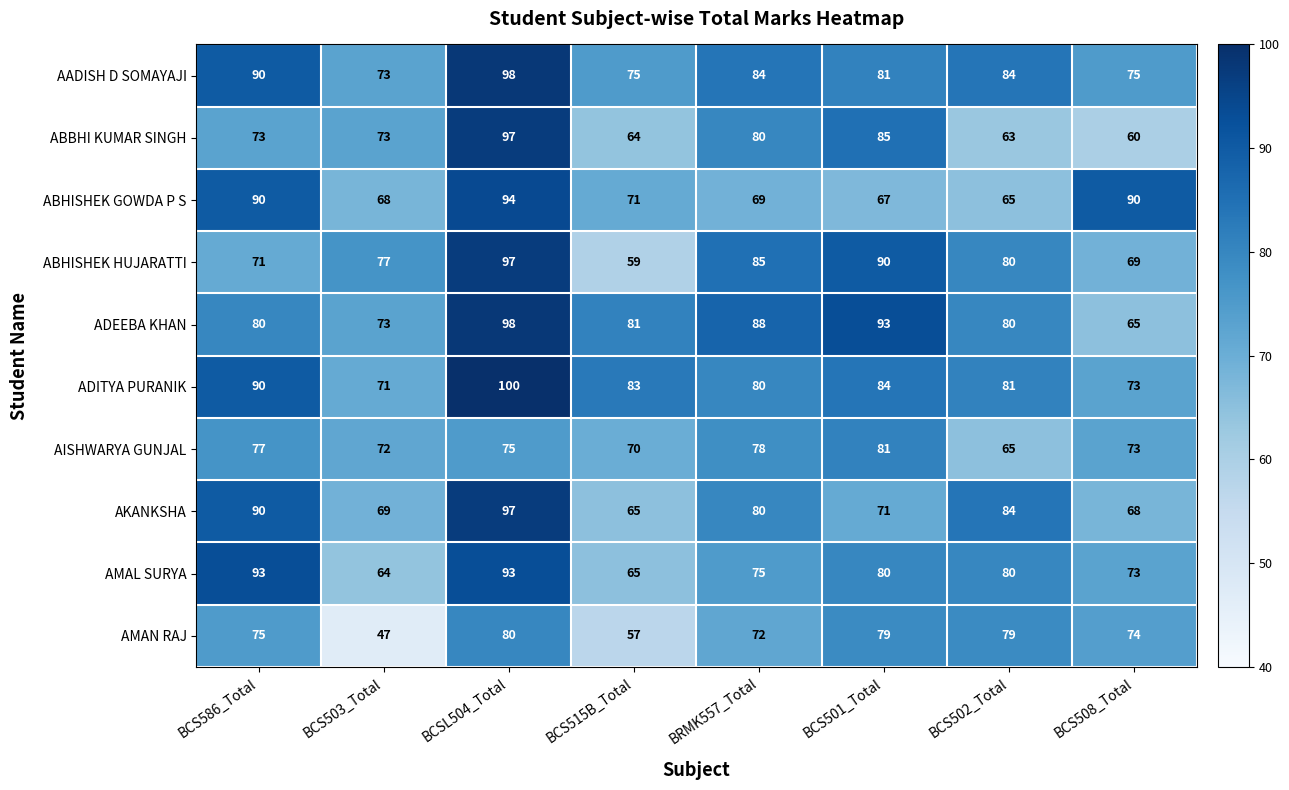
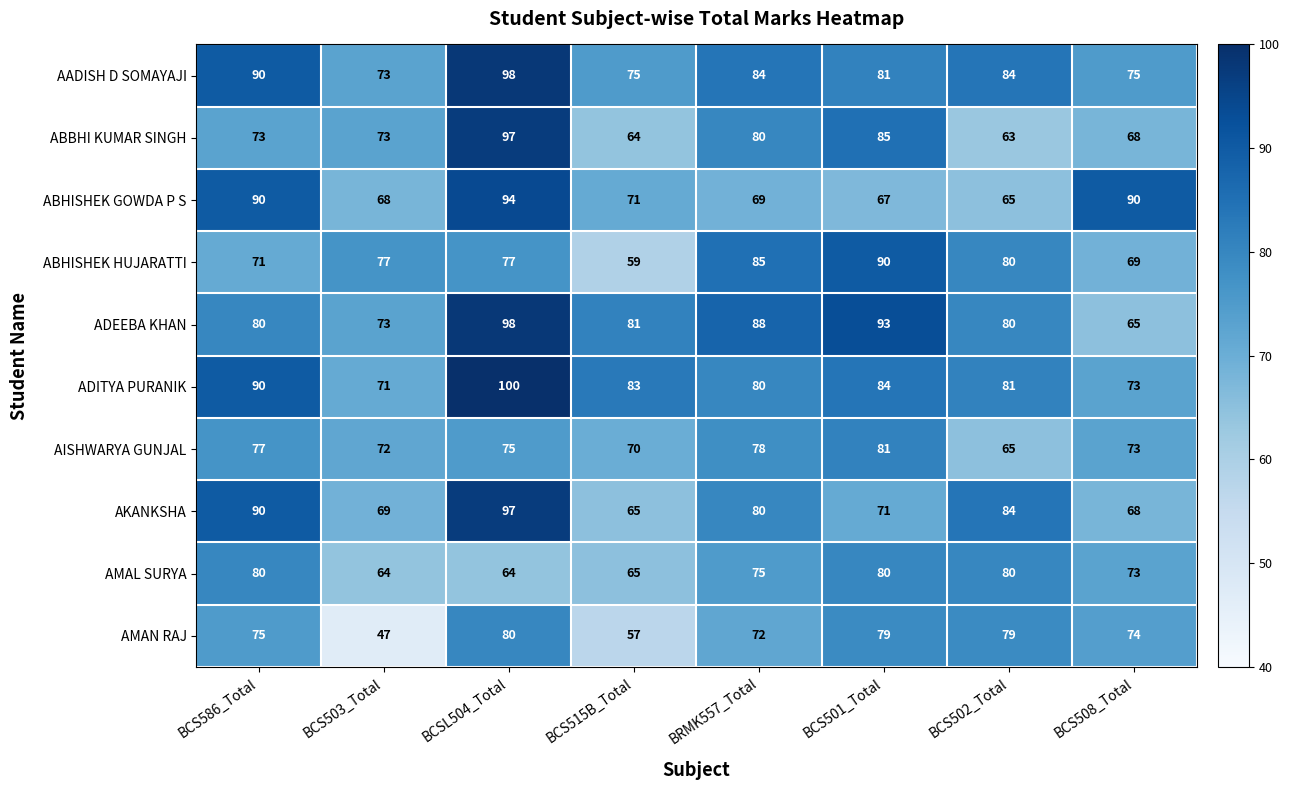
ABBHI KUMAR SINGH, BCS508_Total: 60 -> 68
ABHISHEK HUJARATTI, BCSL504_Total: 97 -> 77
AMAL SURYA, BCS586_Total: 93 -> 80
AMAL SURYA, BCSL504_Total: 93 -> 64
